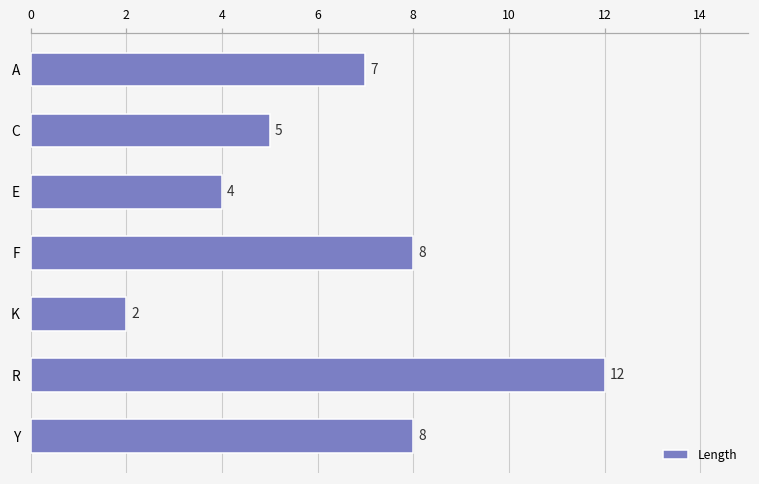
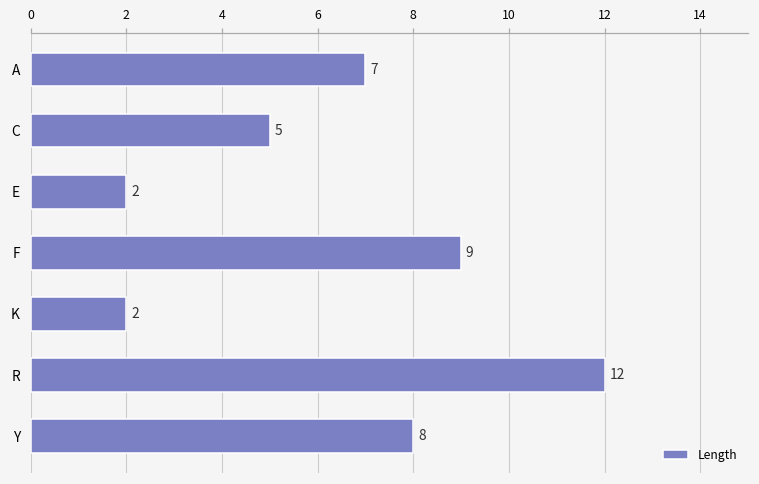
E: 4 -> 2
F: 8 -> 9
